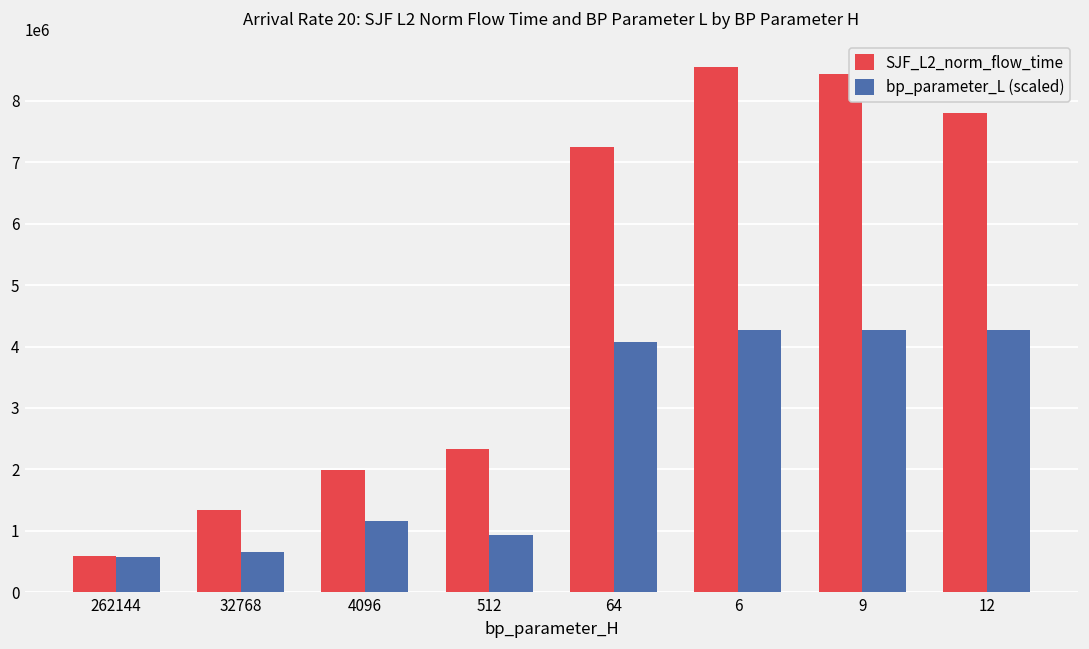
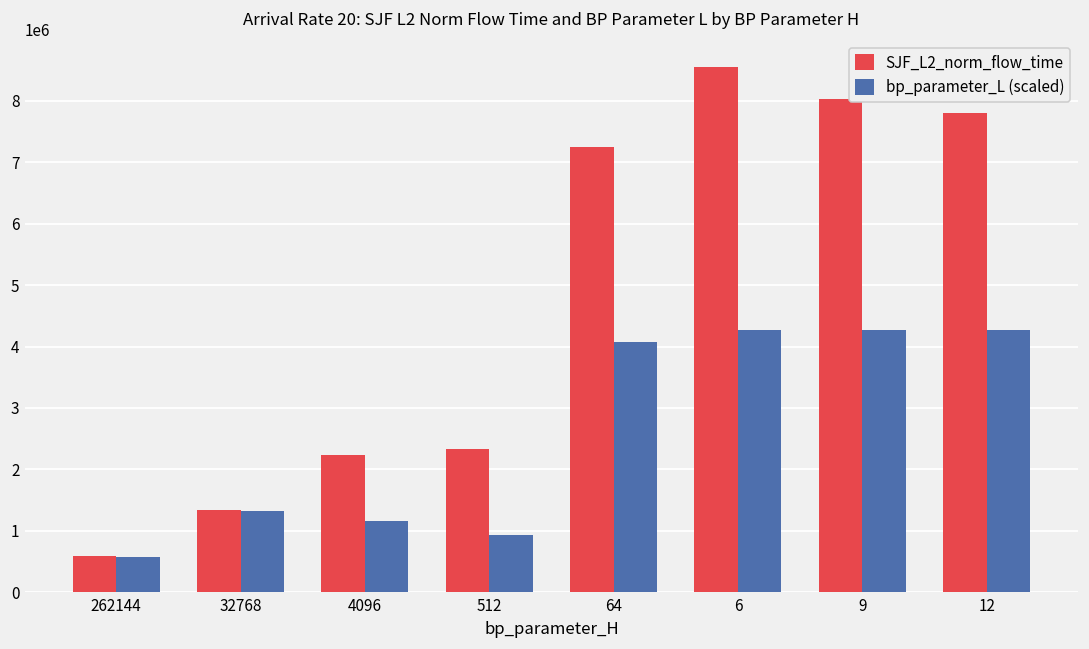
bp_parameter_L (scaled), 32768: 700000 -> 1300000
SJF_L2_norm_flow_time, 4096: 2000000 -> 2200000
SJF_L2_norm_flow_time, 9: 8400000 -> 8000000
